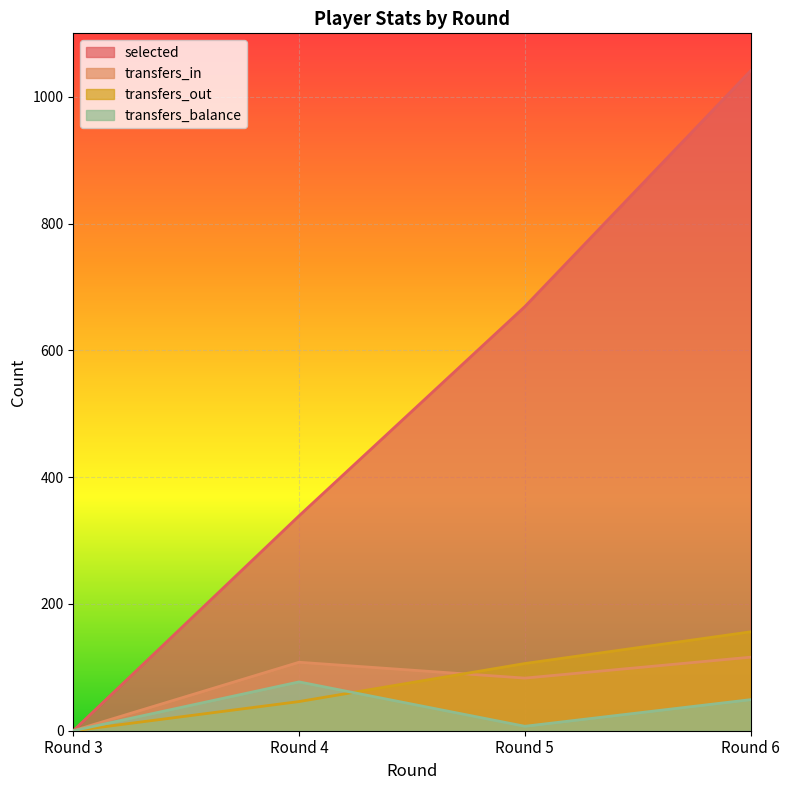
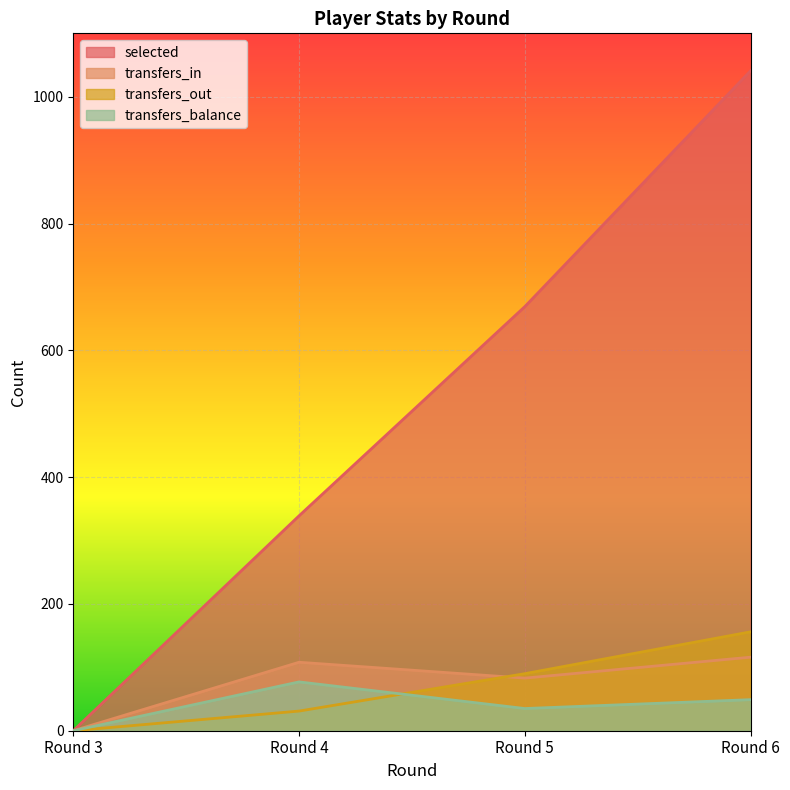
transfers_out, Round 4: 50 -> 30
transfers_out, Round 5: 110 -> 90
transfers_balance, Round 5: 10 -> 40
